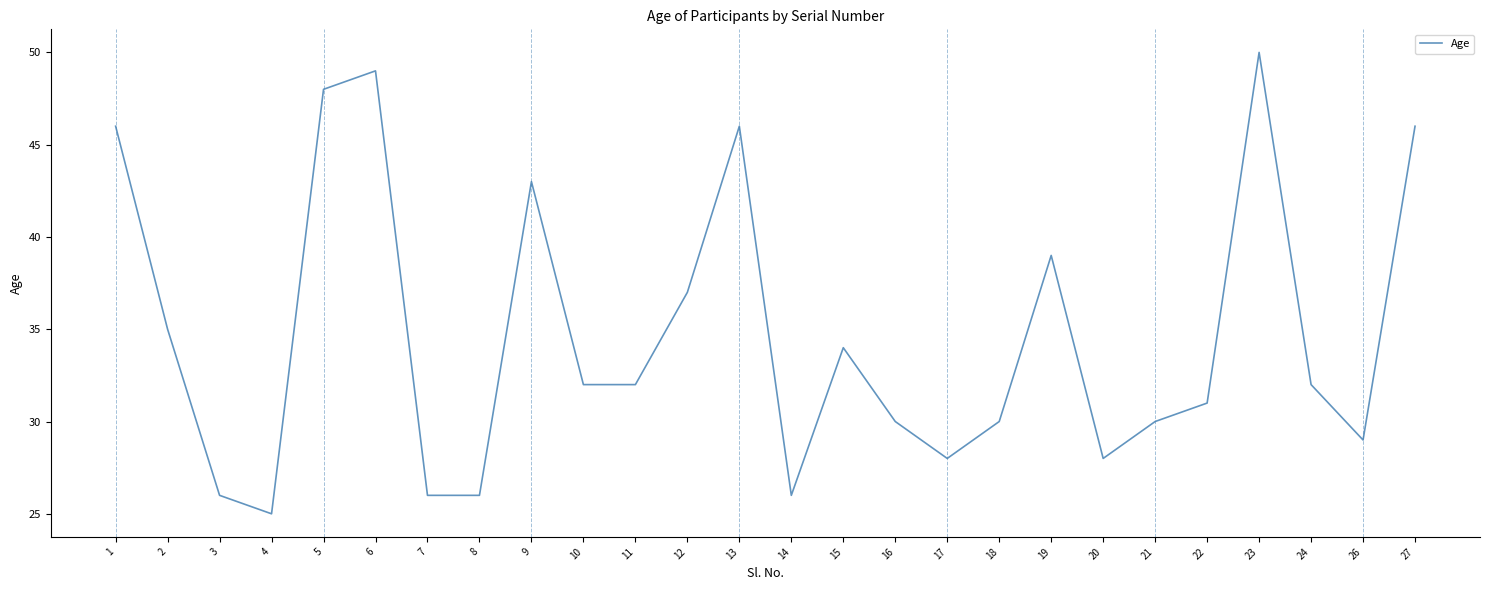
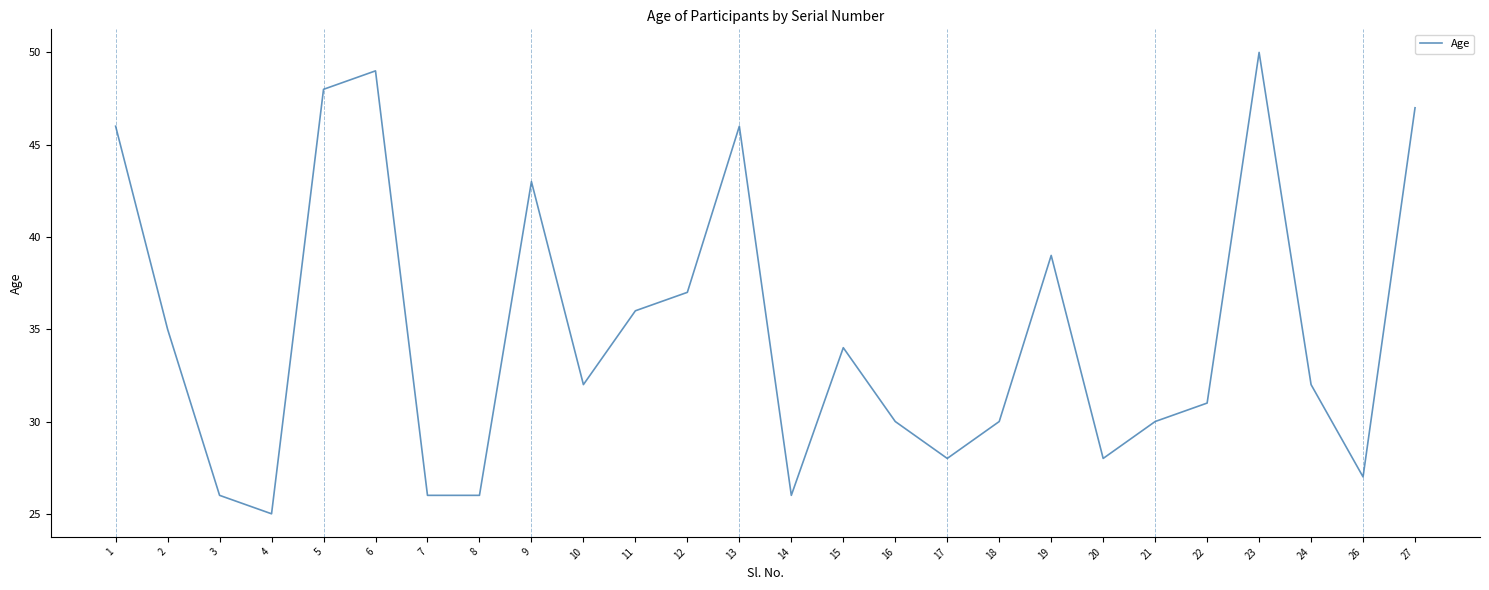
11: 32 -> 36
26: 29 -> 27
27: 46 -> 47
